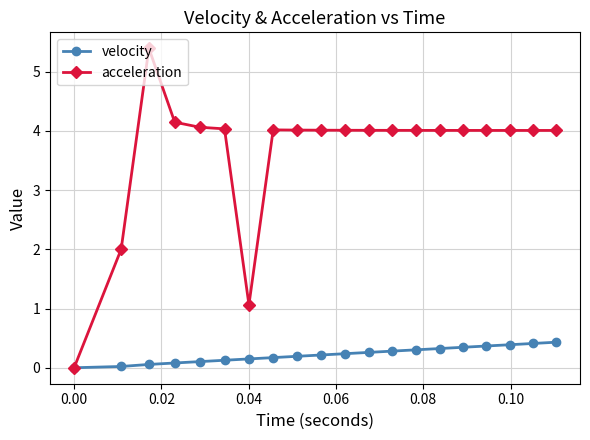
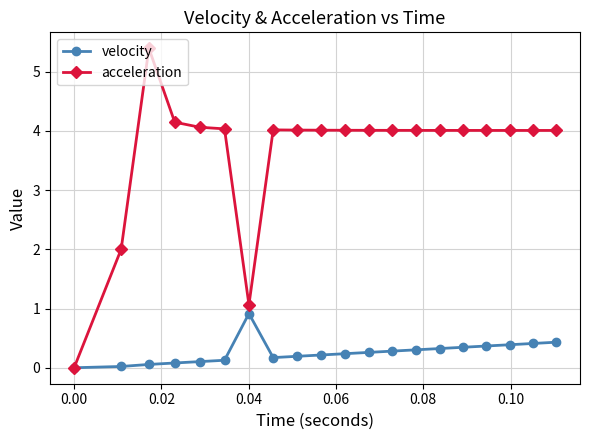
velocity, 0.04: 0.1 -> 0.9
